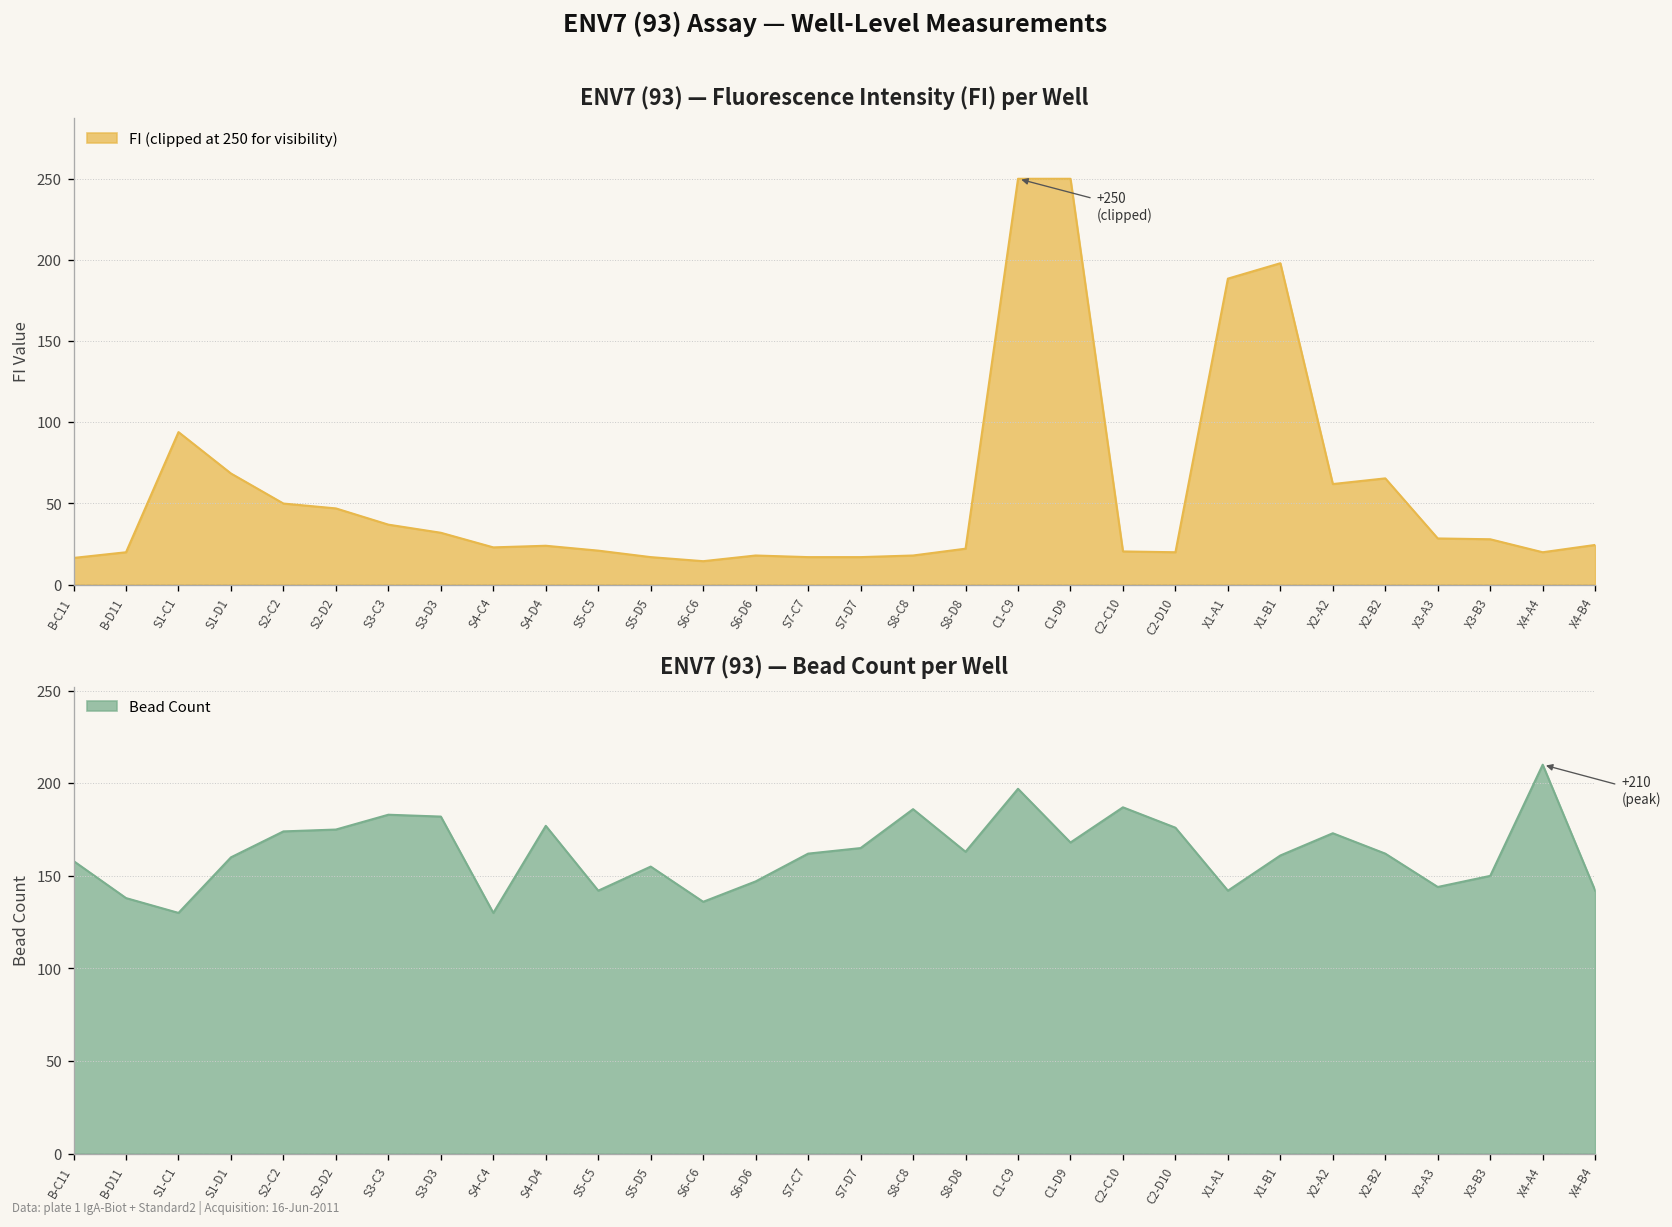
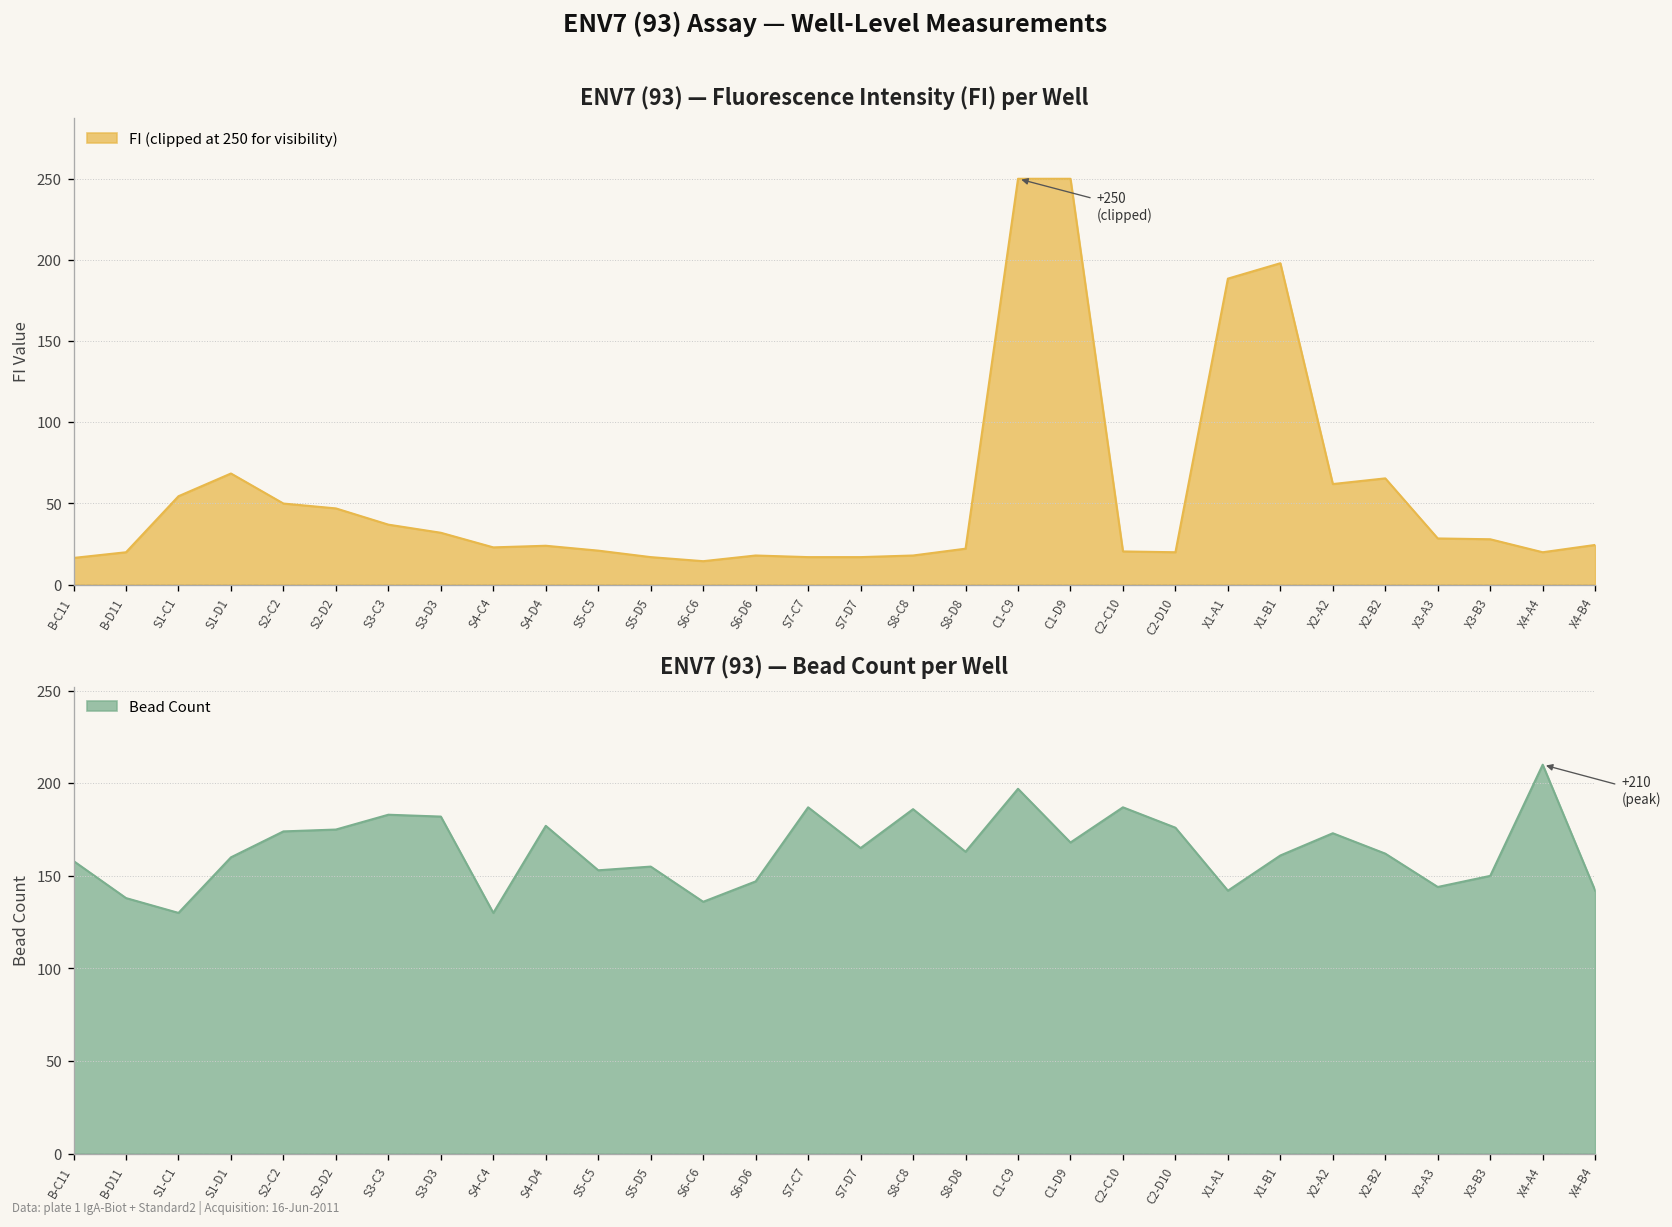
ENV7 (93) — Fluorescence Intensity (FI) per Well, S1-C1: 94 -> 55
ENV7 (93) — Bead Count per Well, S5-C5: 142 -> 153
ENV7 (93) — Bead Count per Well, S7-C7: 162 -> 187
